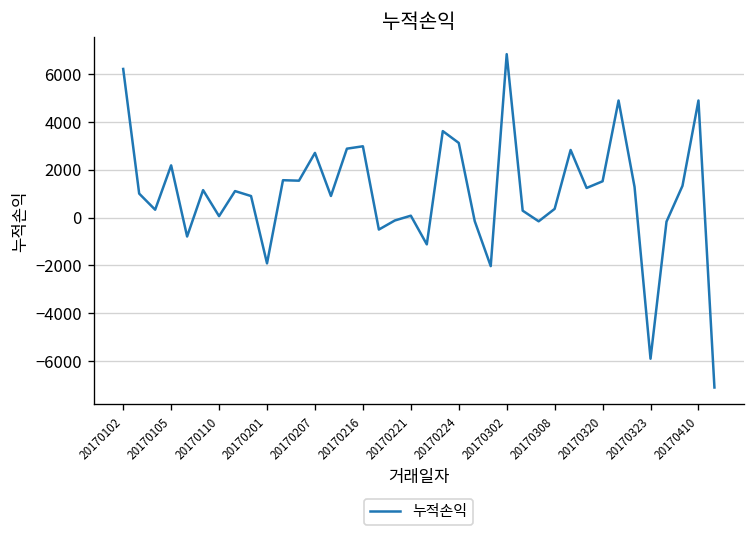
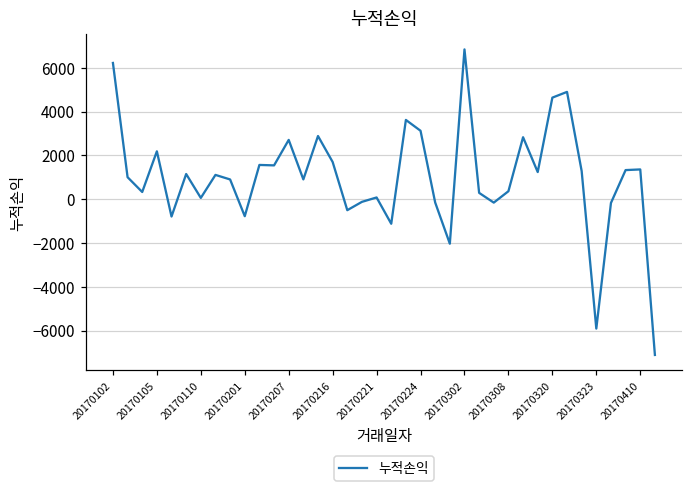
20170201: -1900 -> -800
20170216: 3000 -> 1700
20170320: 1500 -> 4600
20170410: 4900 -> 1400
